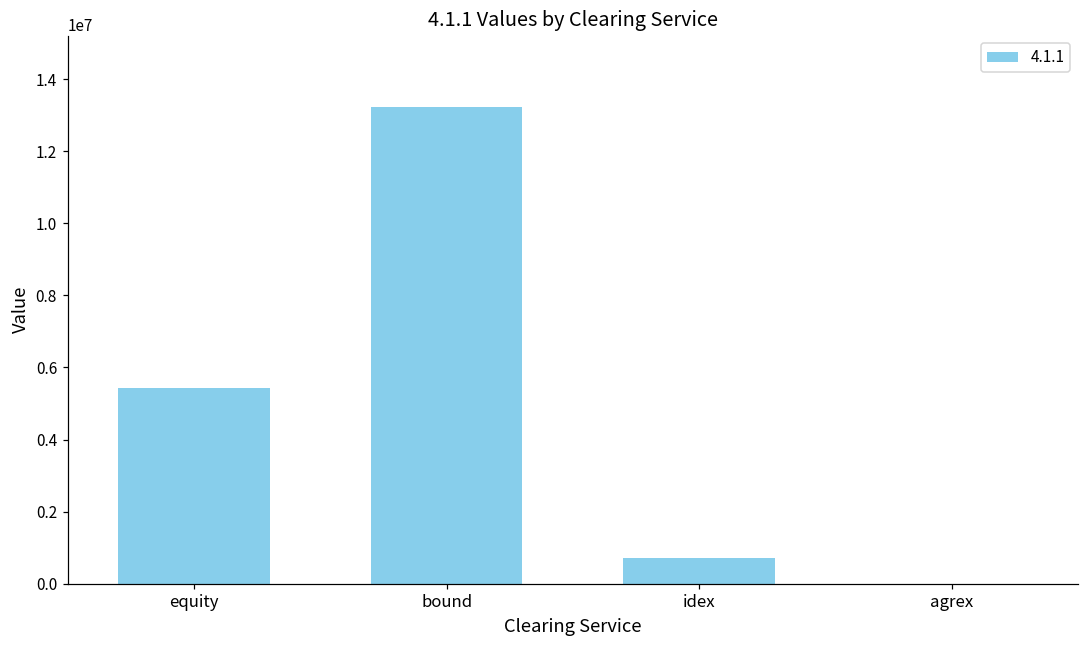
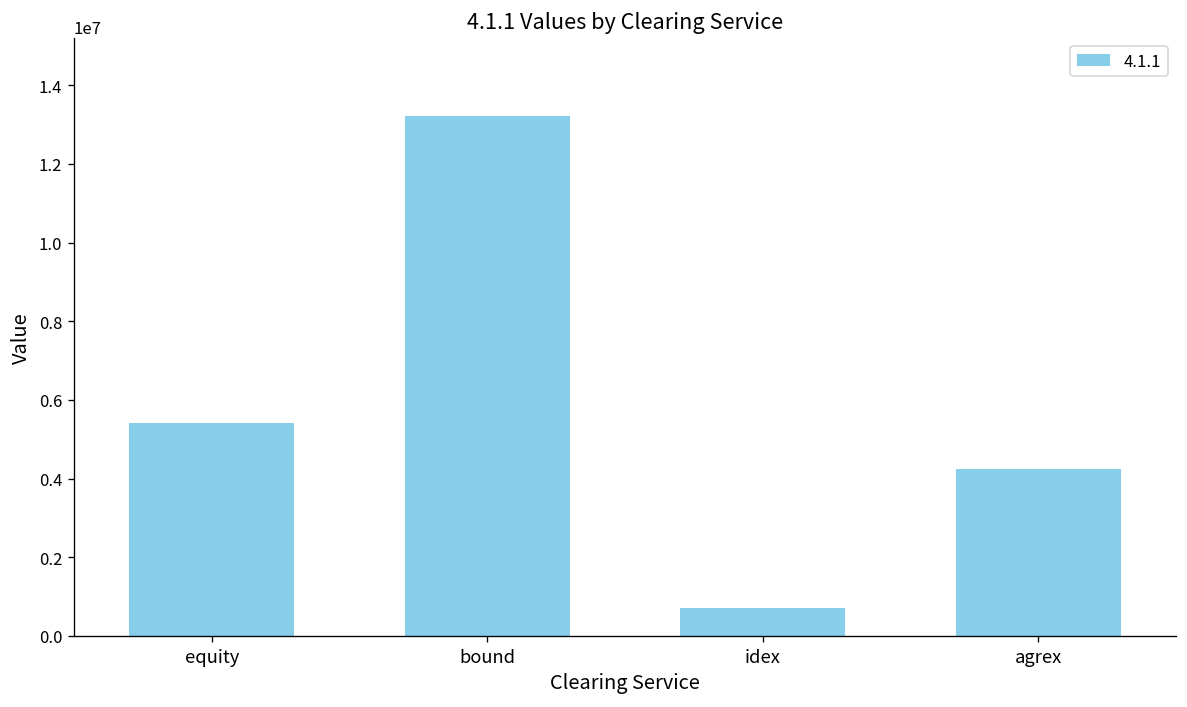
agrex: 0 -> 4300000
